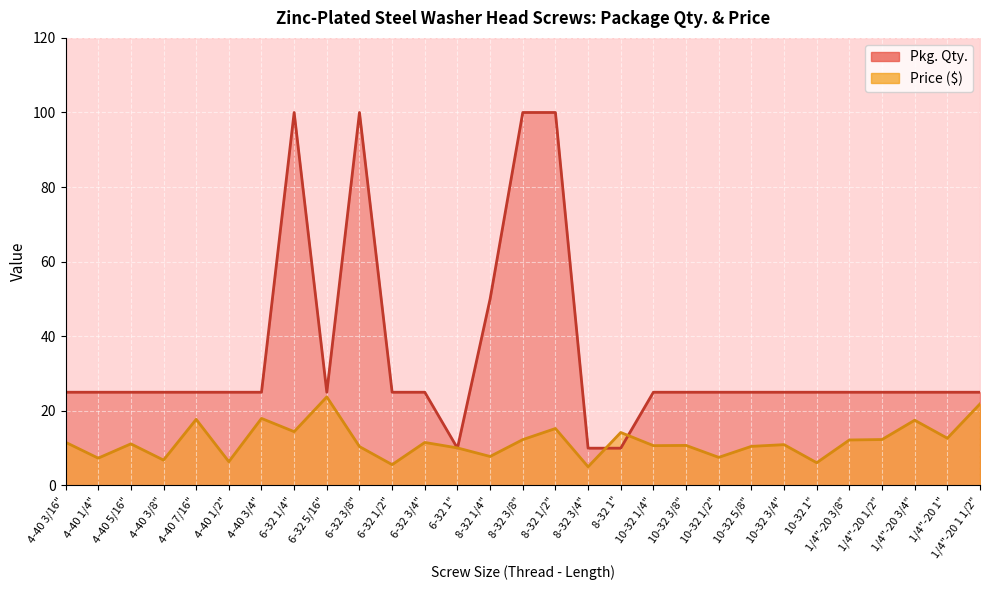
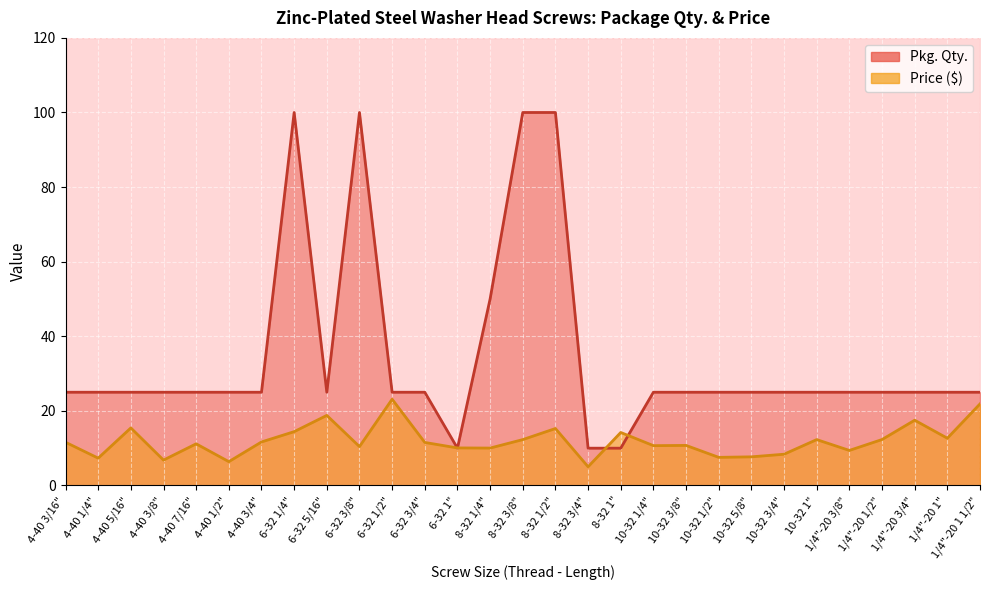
Price ($), 4-40 5/16": 11 -> 15
Price ($), 4-40 7/16": 18 -> 11
Price ($), 4-40 3/4": 18 -> 12
Price ($), 6-32 5/16": 24 -> 19
Price ($), 6-32 1/2": 6 -> 23
Price ($), 8-32 1/4": 8 -> 10
Price ($), 10-32 5/8": 10 -> 8
Price ($), 10-32 3/4": 11 -> 8
Price ($), 10-32 1": 6 -> 12
Price ($), 1/4"-20 3/8": 12 -> 9
